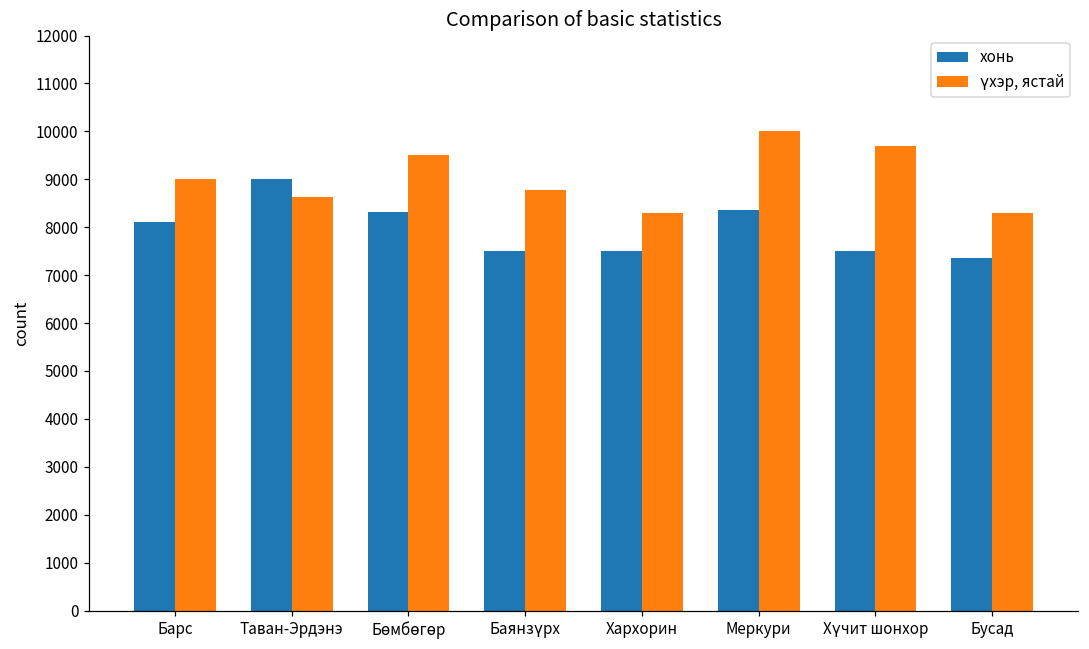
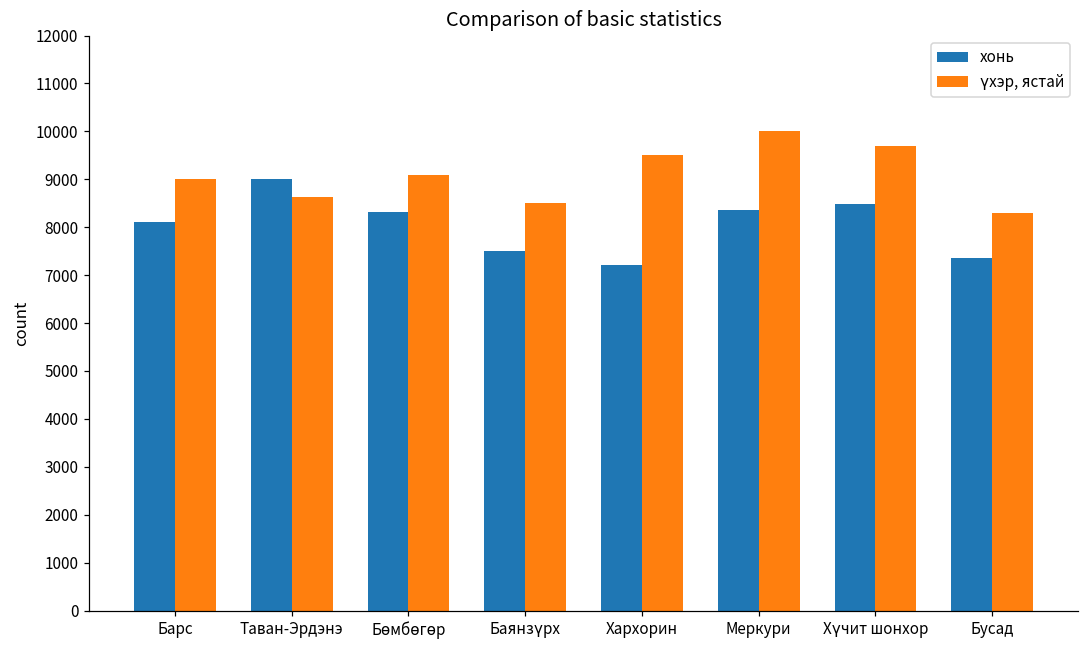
үхэр, ястай, Бөмбөгөр: 9500 -> 9100
үхэр, ястай, Баянзүрх: 8800 -> 8500
хонь, Хархорин: 7500 -> 7200
үхэр, ястай, Хархорин: 8300 -> 9500
хонь, Хүчит шонхор: 7500 -> 8500
